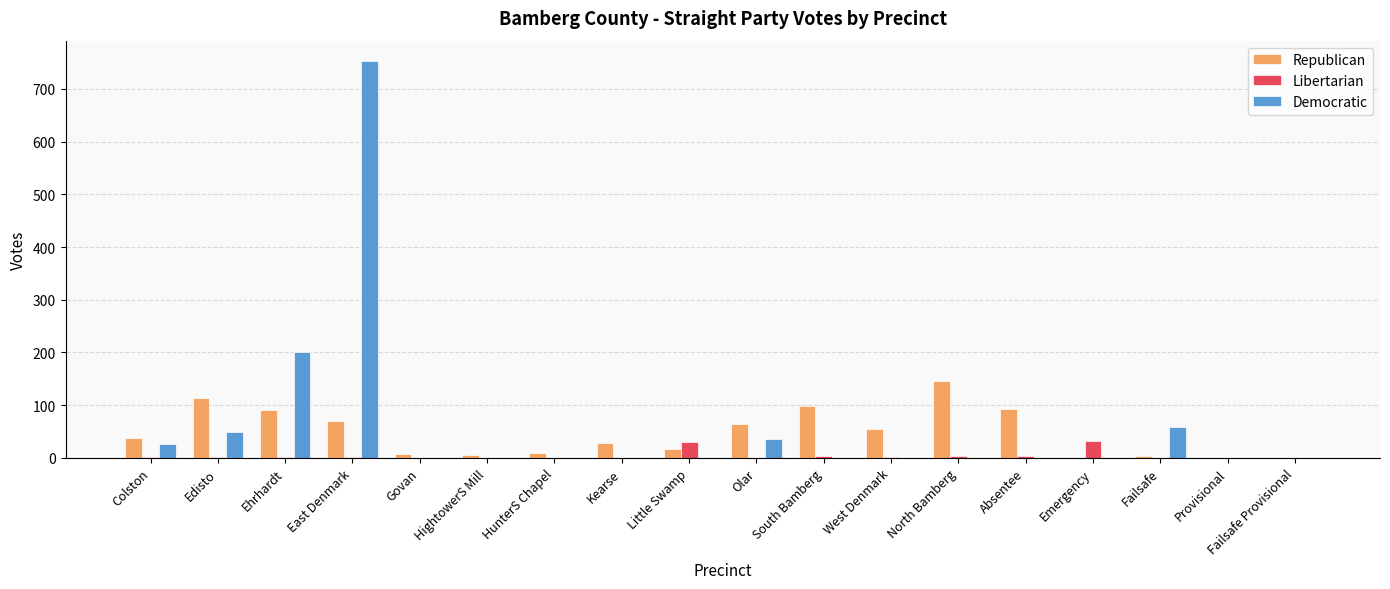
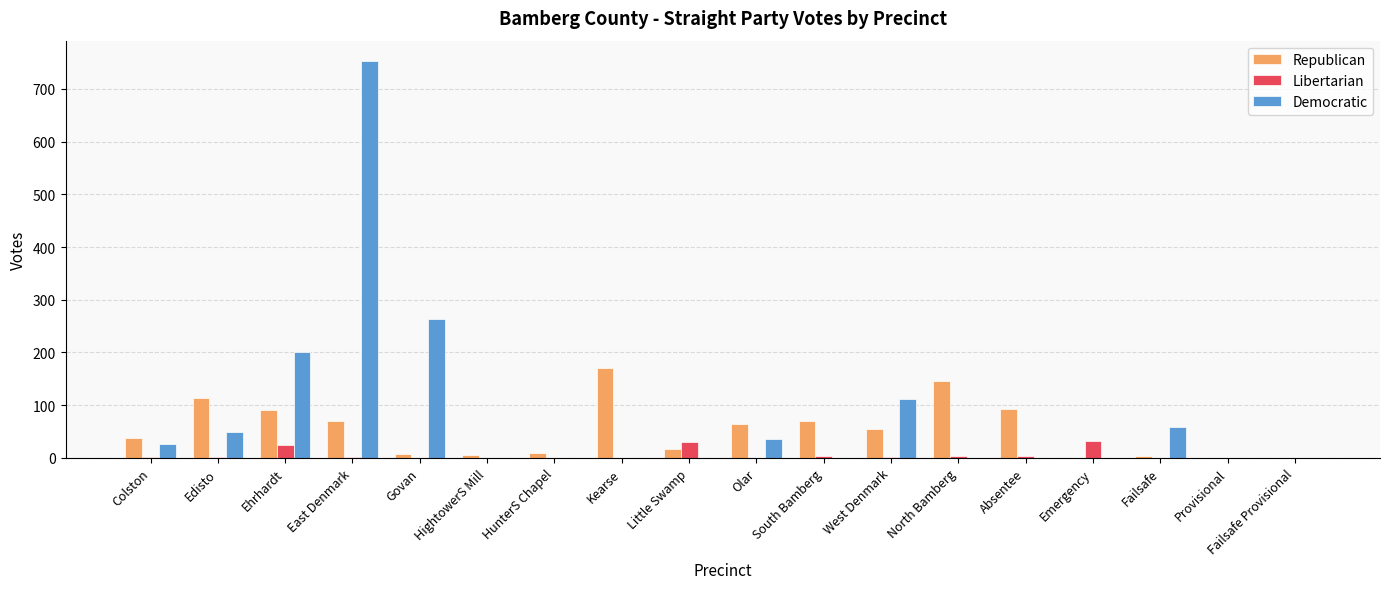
Libertarian, Ehrhardt: 0 -> 20
Democratic, Govan: 0 -> 260
Republican, Kearse: 30 -> 170
Republican, South Bamberg: 100 -> 70
Democratic, West Denmark: 0 -> 110
